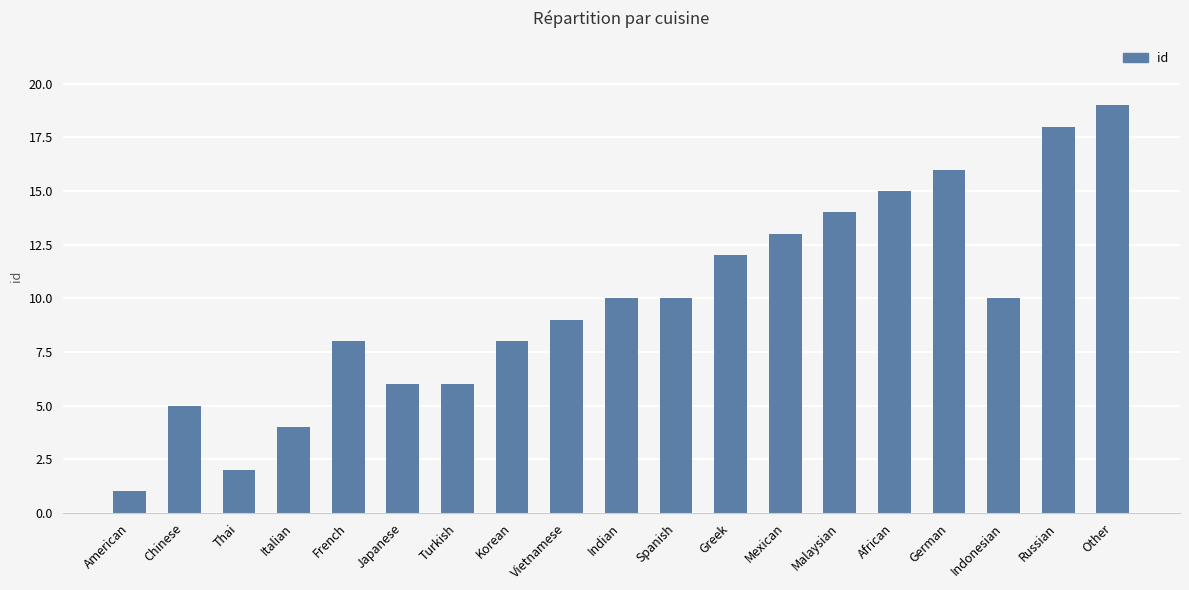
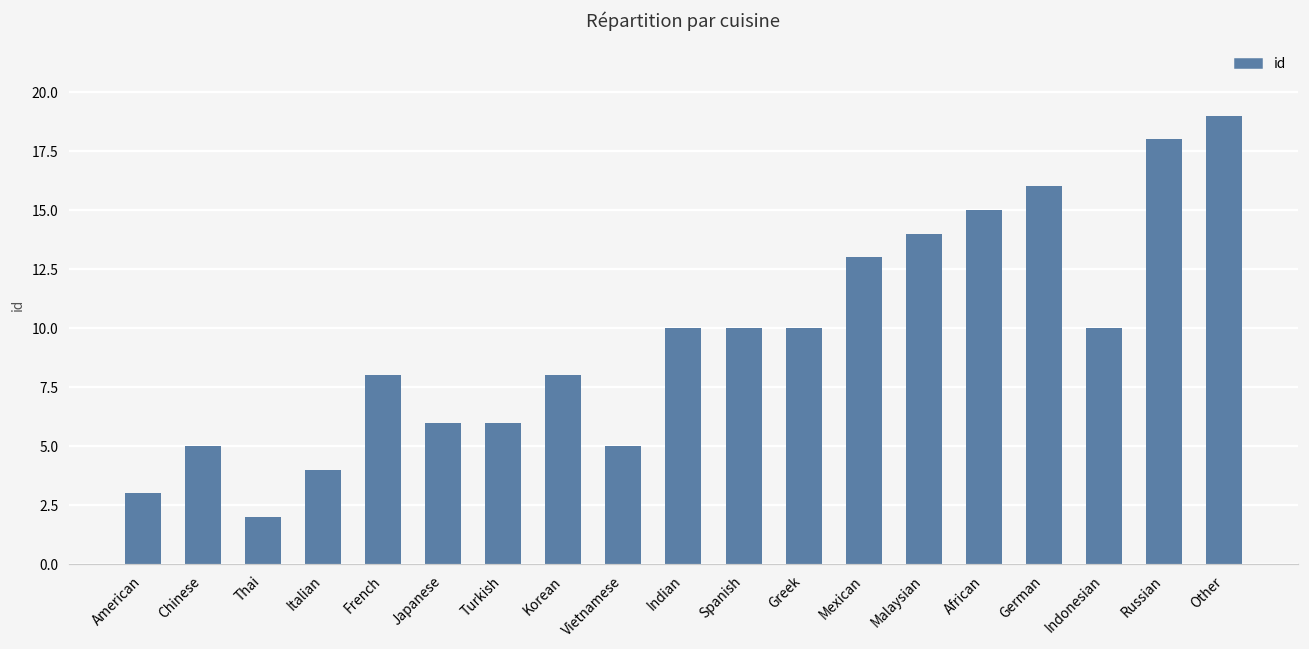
American: 1 -> 3
Vietnamese: 9 -> 5
Greek: 12 -> 10
